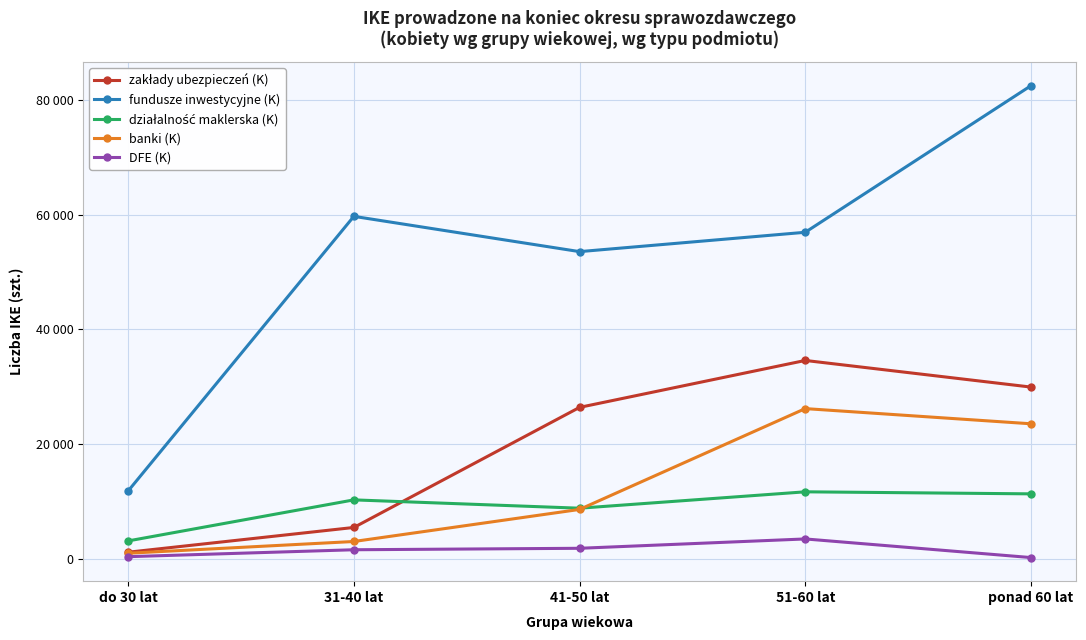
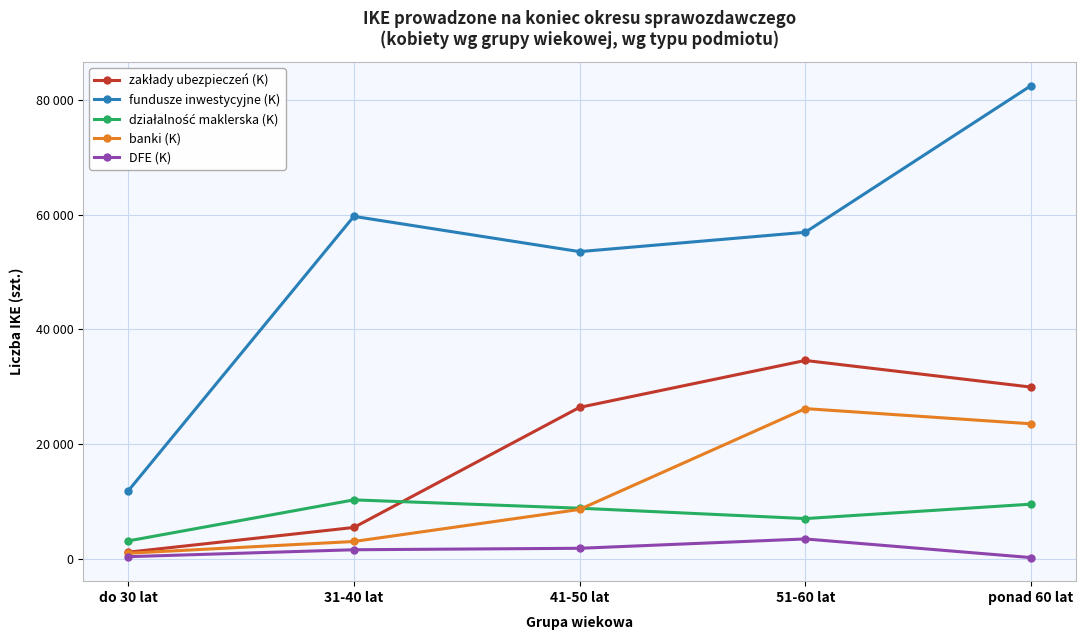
działalność maklerska (K), 51-60 lat: 12000 -> 7000
działalność maklerska (K), ponad 60 lat: 11000 -> 10000
